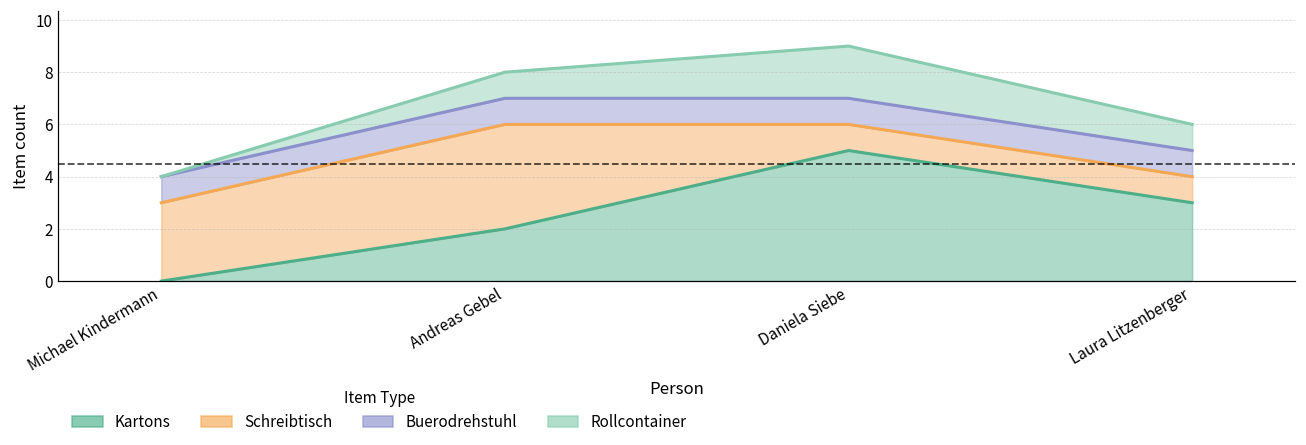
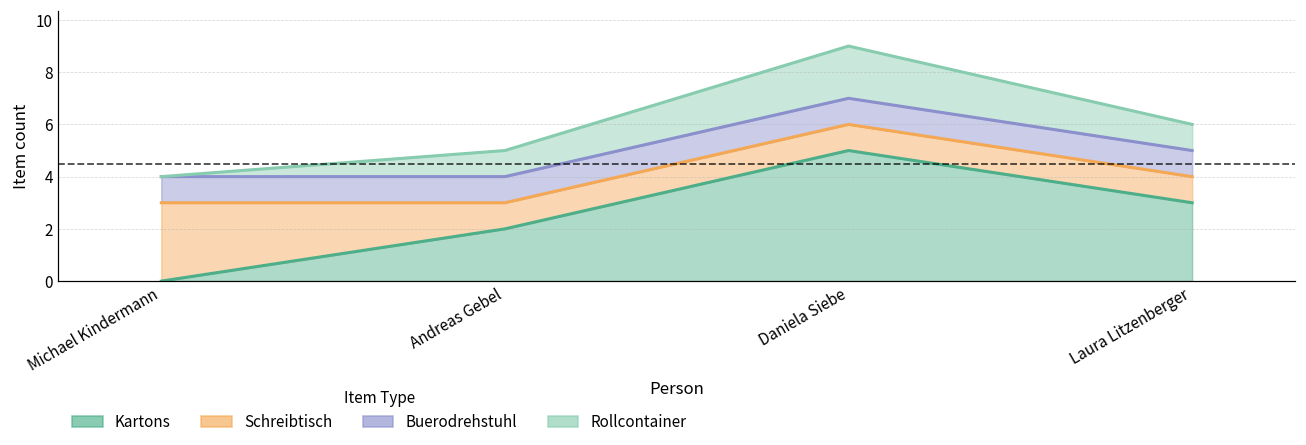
Schreibtisch, Andreas Gebel: 4 -> 1
